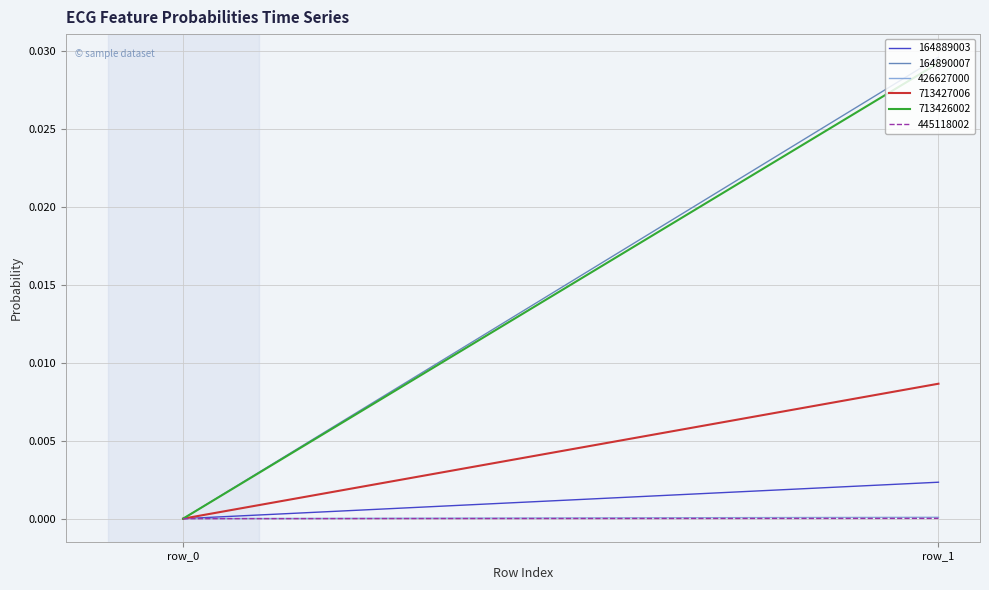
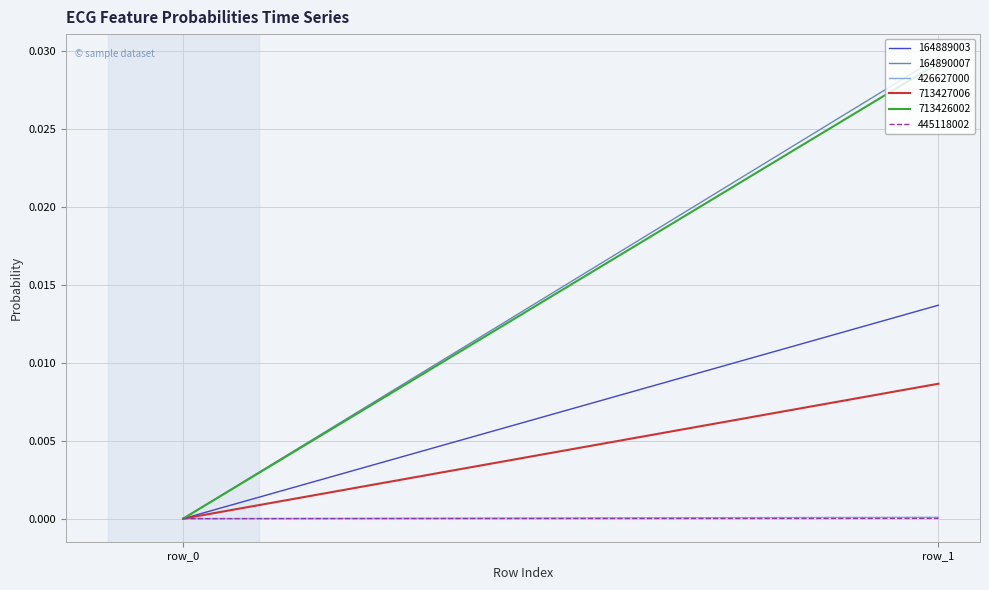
164889003, row_1: 0.0023 -> 0.0137
